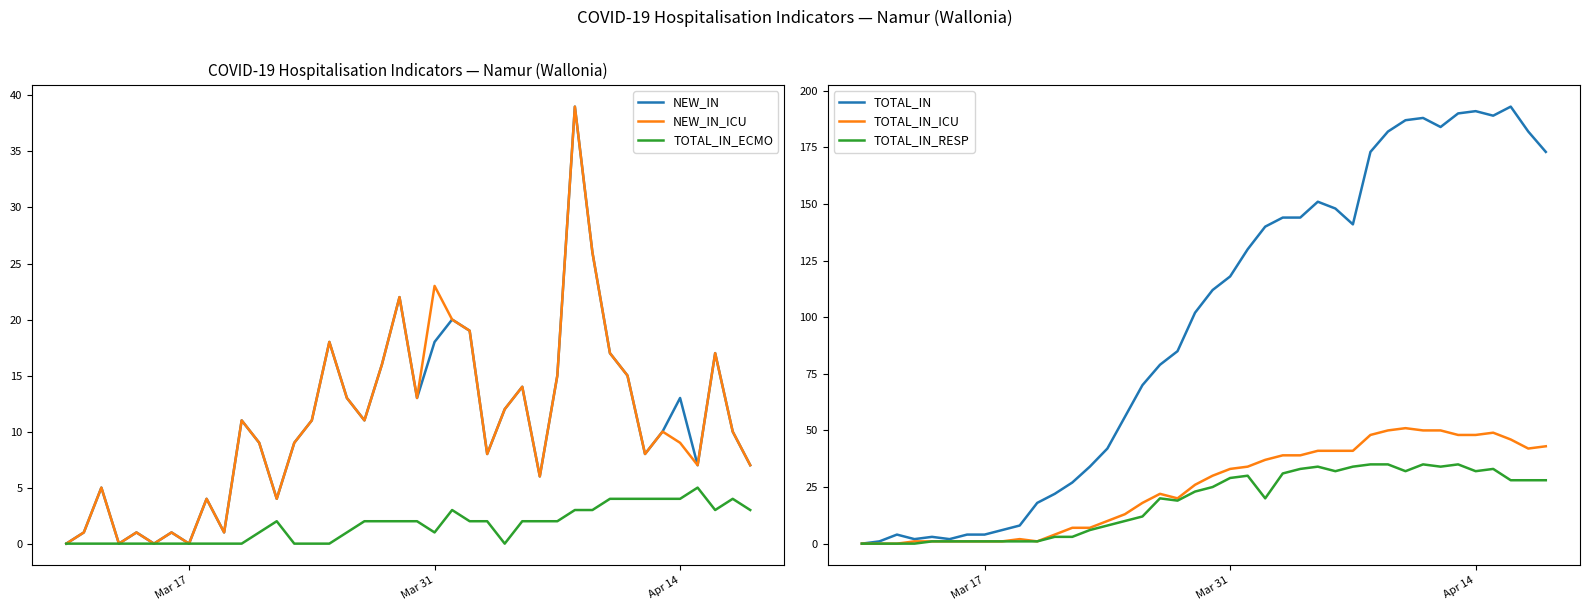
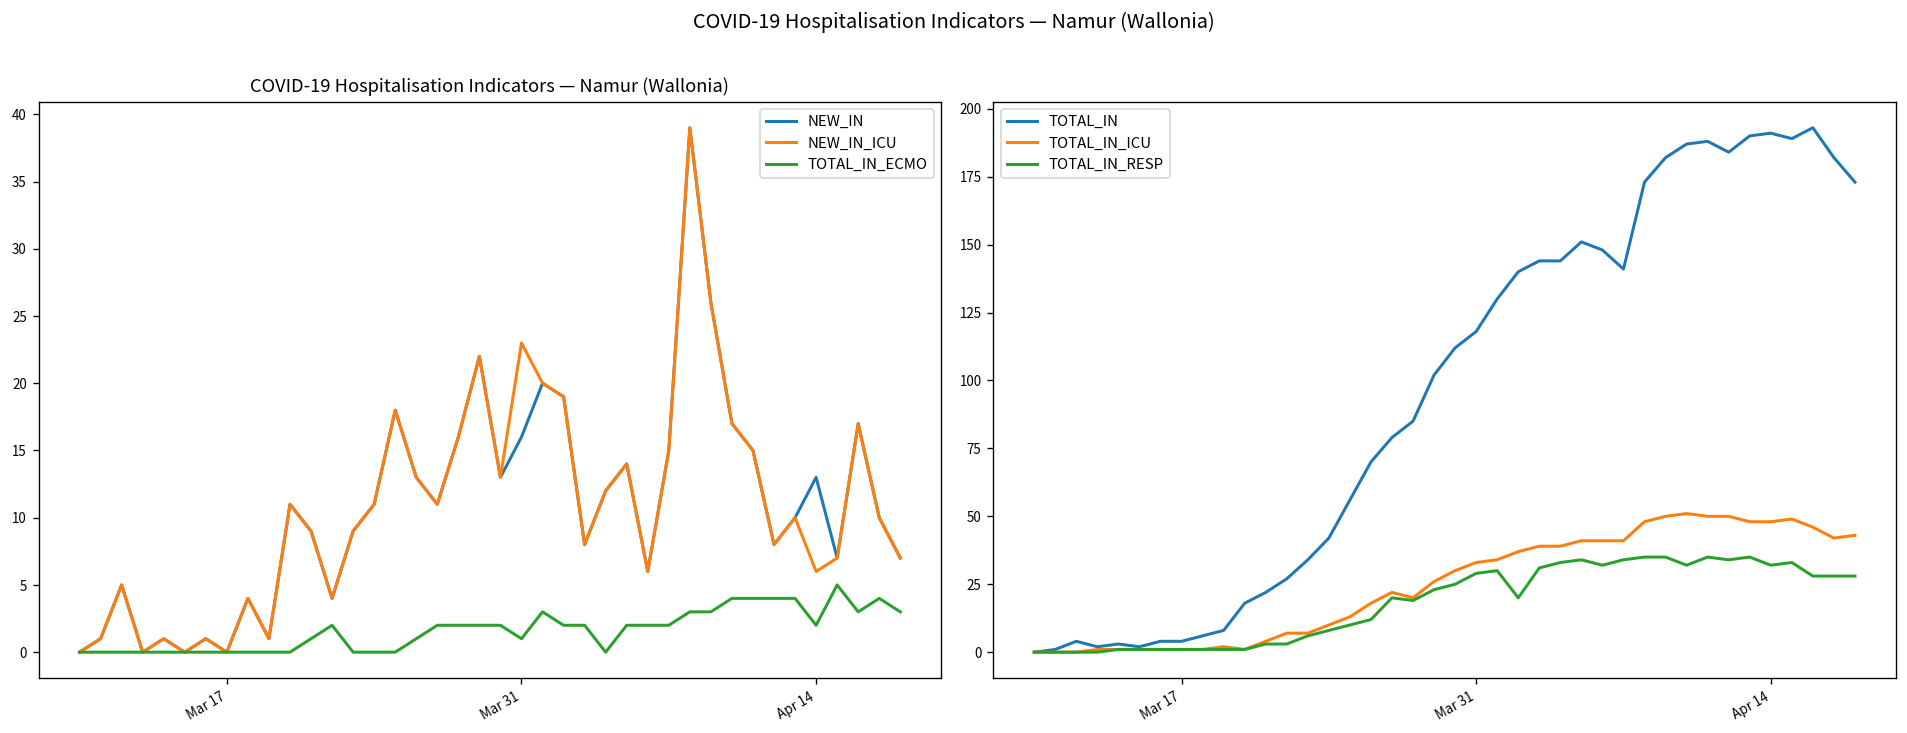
COVID-19 Hospitalisation Indicators — Namur (Wallonia), NEW_IN, Mar 31: 18 -> 16
COVID-19 Hospitalisation Indicators — Namur (Wallonia), NEW_IN_ICU, Apr 14: 9 -> 6
COVID-19 Hospitalisation Indicators — Namur (Wallonia), TOTAL_IN_ECMO, Apr 14: 4 -> 2
